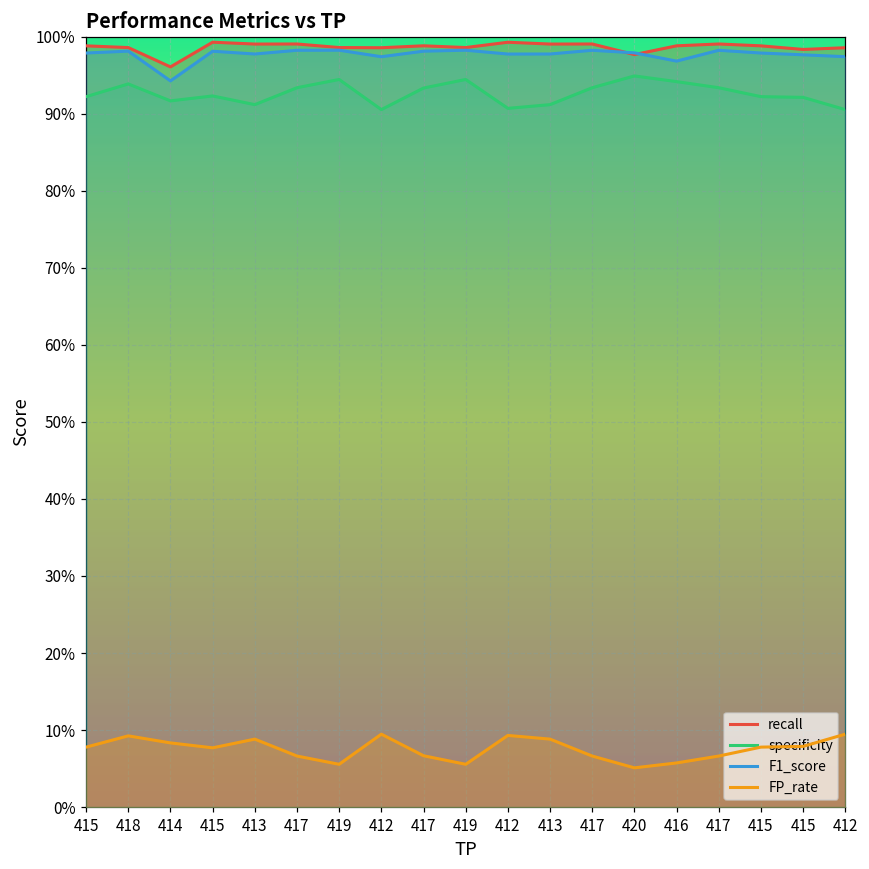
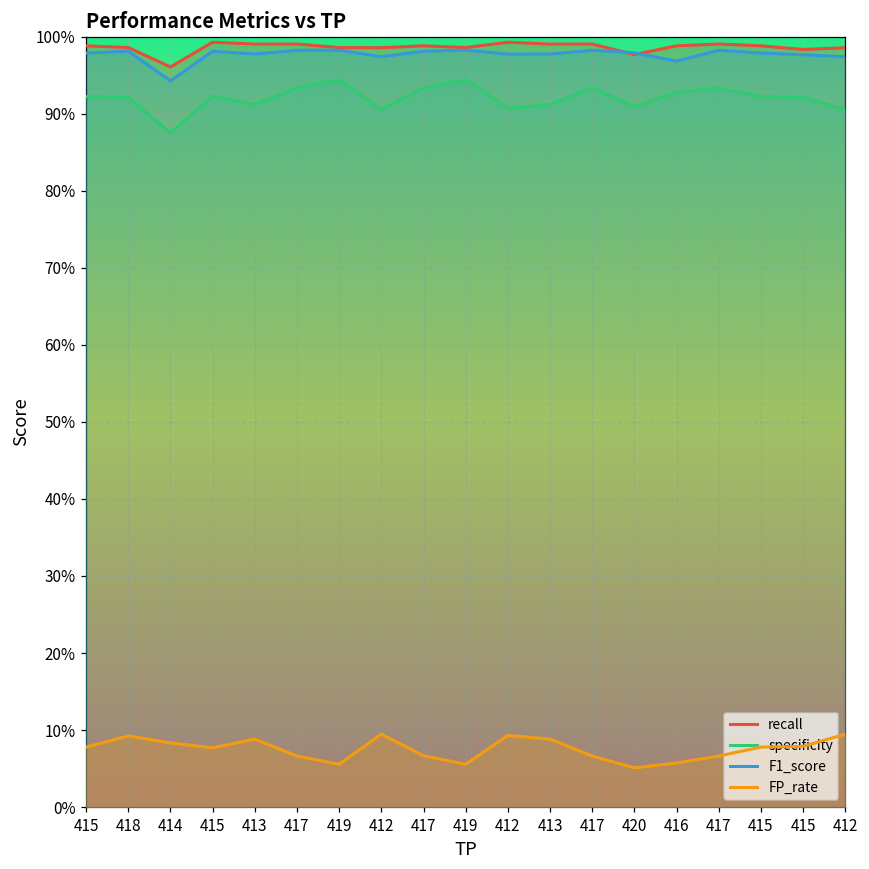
specificity, 418: 94% -> 92%
specificity, 414: 92% -> 88%
specificity, 420: 95% -> 91%
specificity, 416: 94% -> 93%
